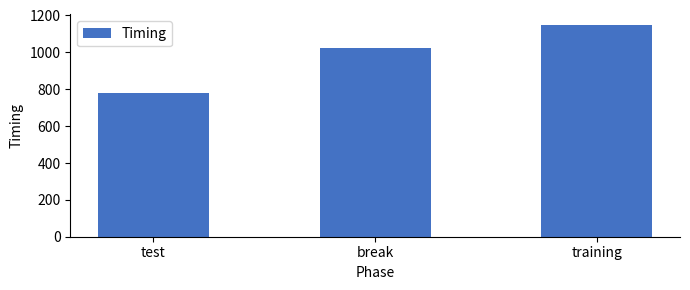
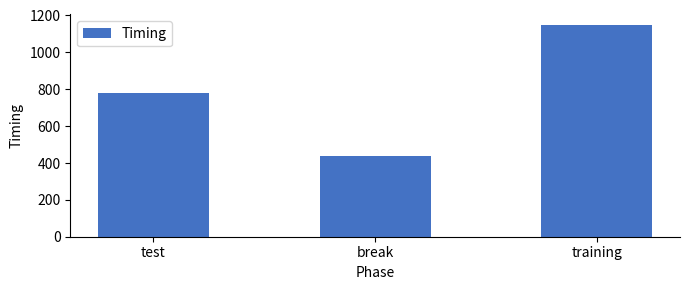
break: 1020 -> 440
